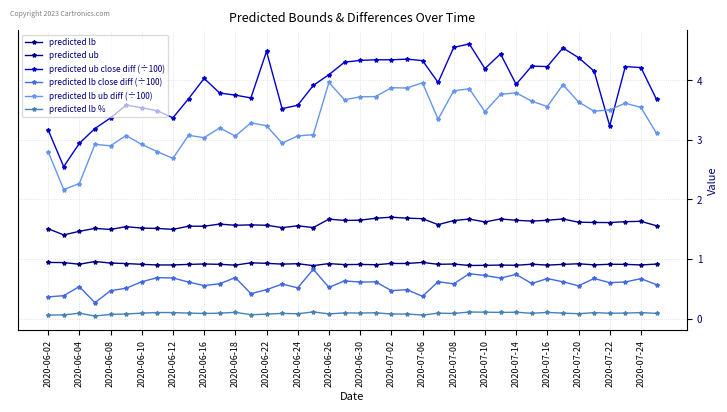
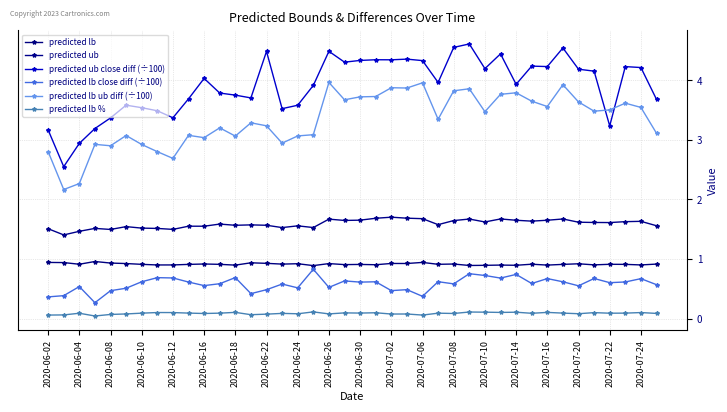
predicted ub close diff (÷100), 2020-06-26: 4.1 -> 4.5
predicted ub close diff (÷100), 2020-07-20: 4.4 -> 4.2
